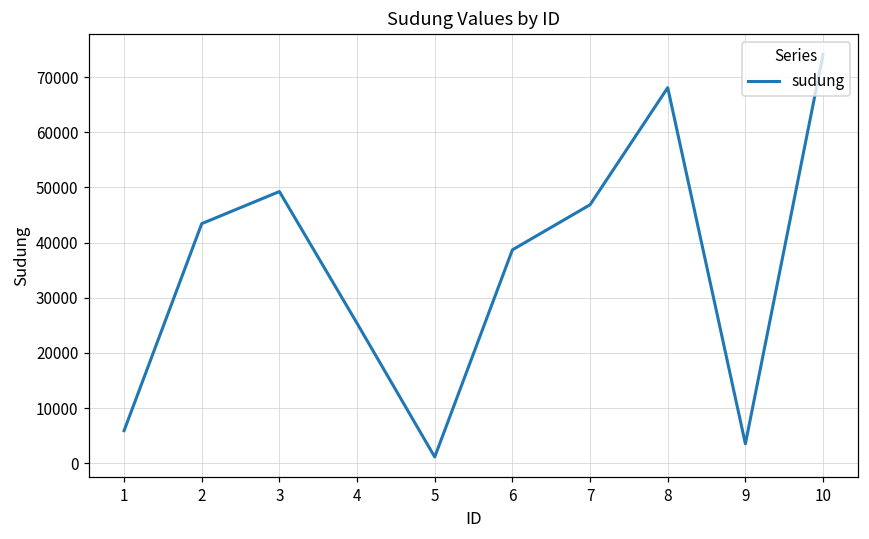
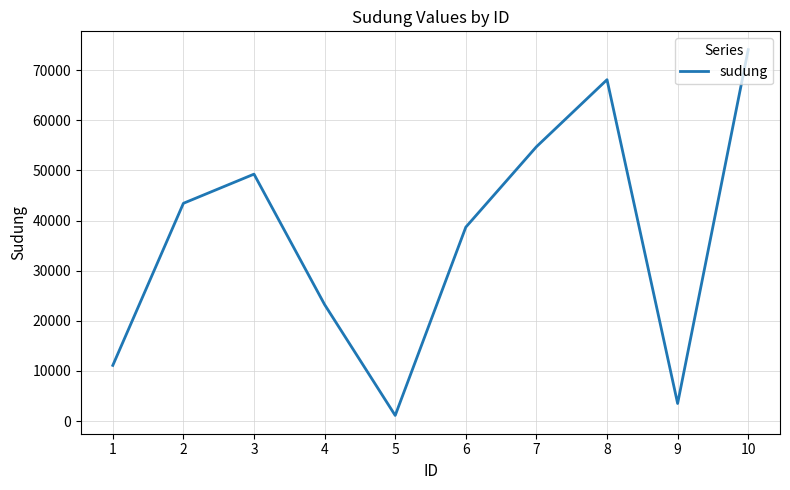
1: 6000 -> 11000
4: 25000 -> 23000
7: 47000 -> 55000
